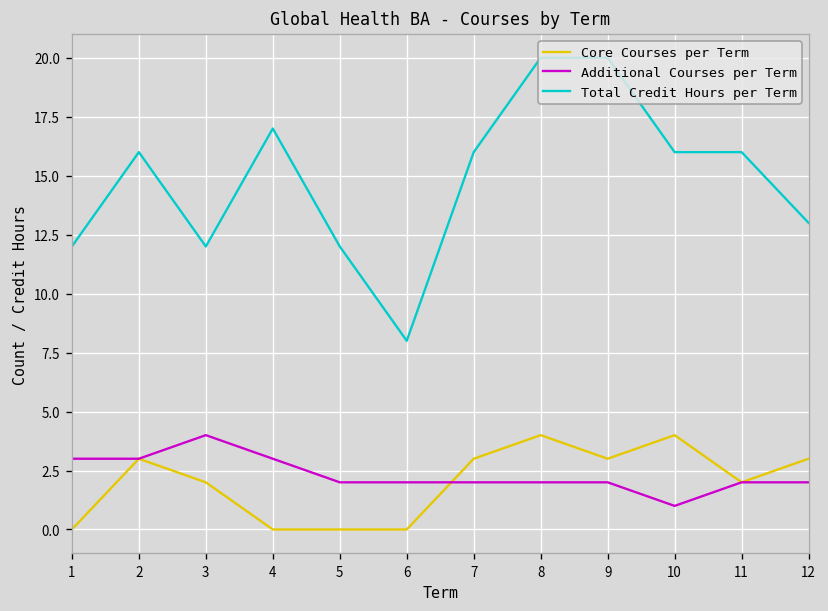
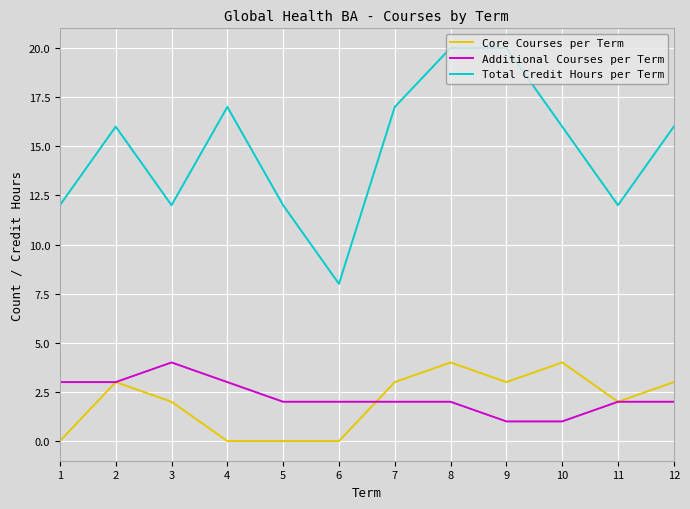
Total Credit Hours per Term, 7: 16 -> 17
Additional Courses per Term, 9: 2 -> 1
Total Credit Hours per Term, 11: 16 -> 12
Total Credit Hours per Term, 12: 13 -> 16
